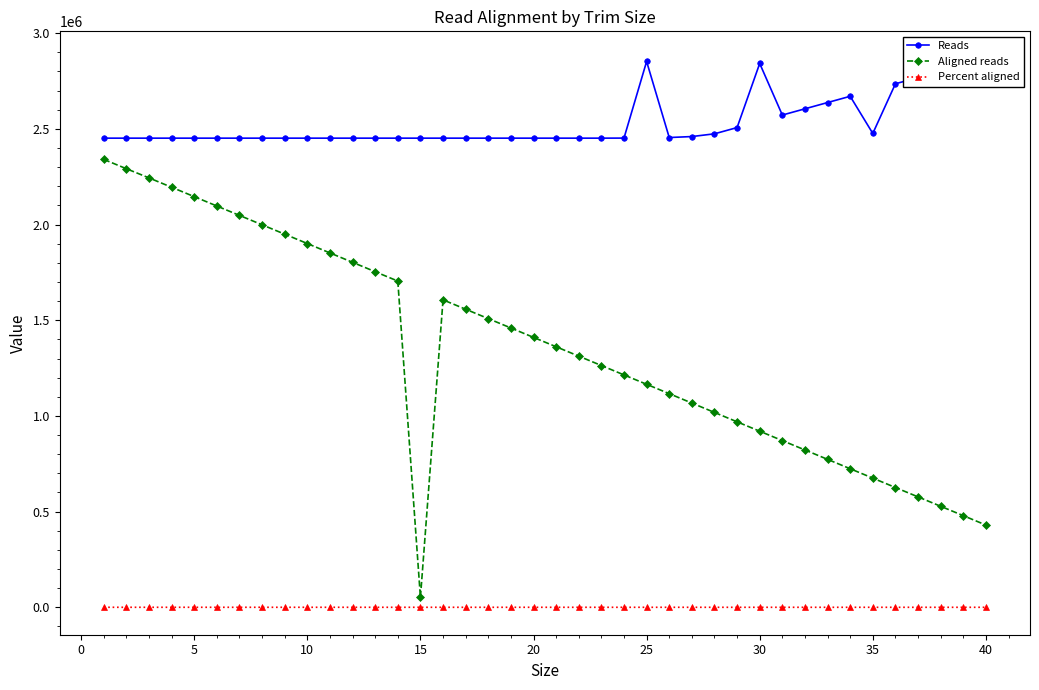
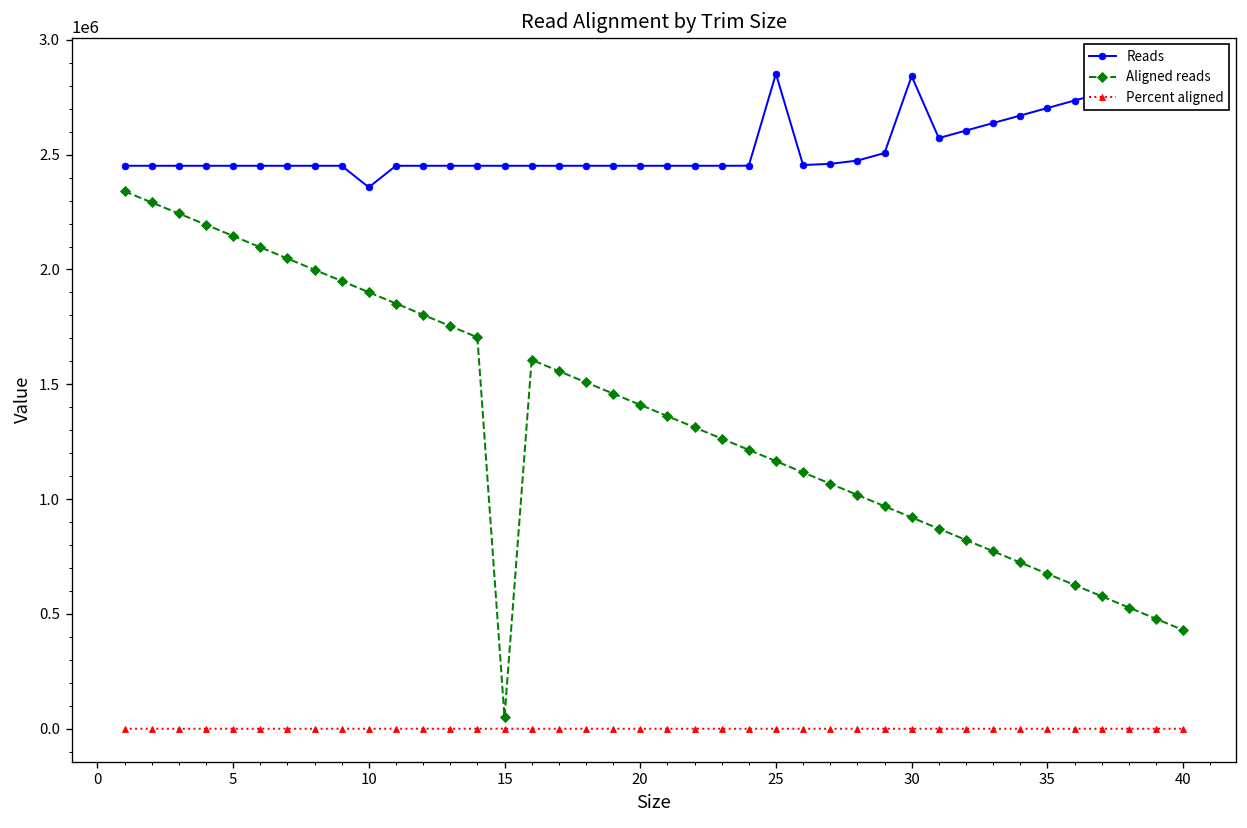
Reads, 10: 2450000 -> 2360000
Reads, 35: 2480000 -> 2700000
